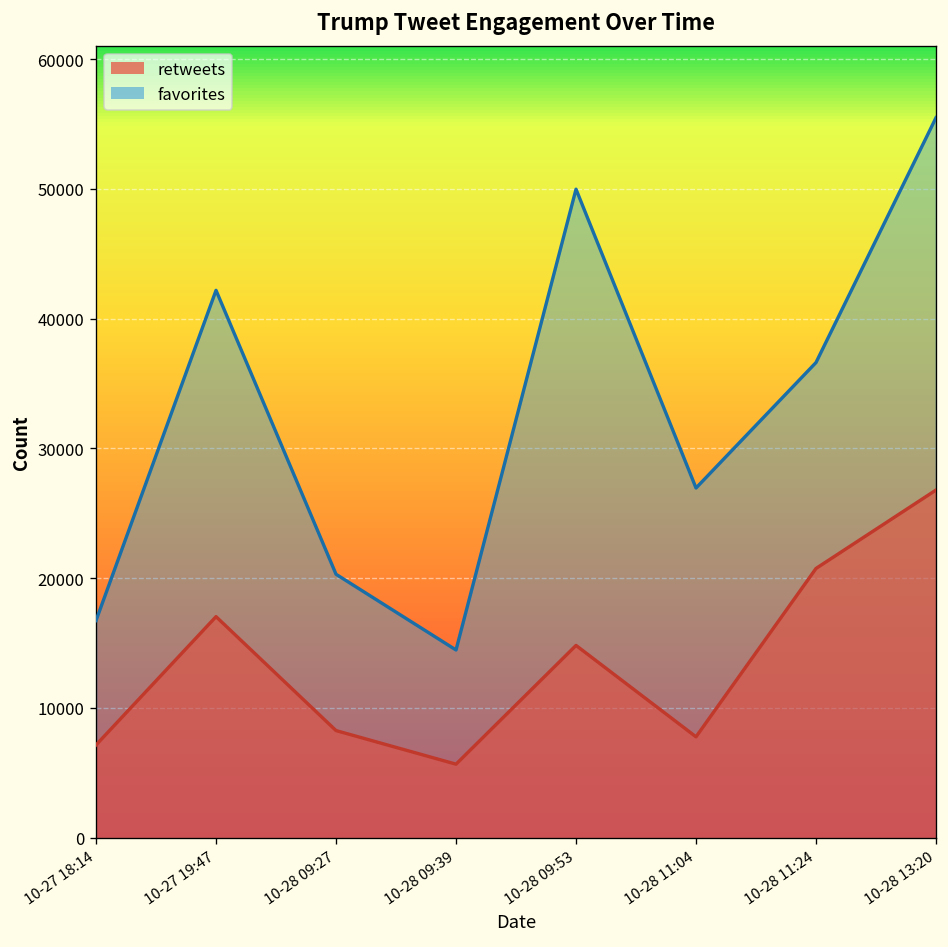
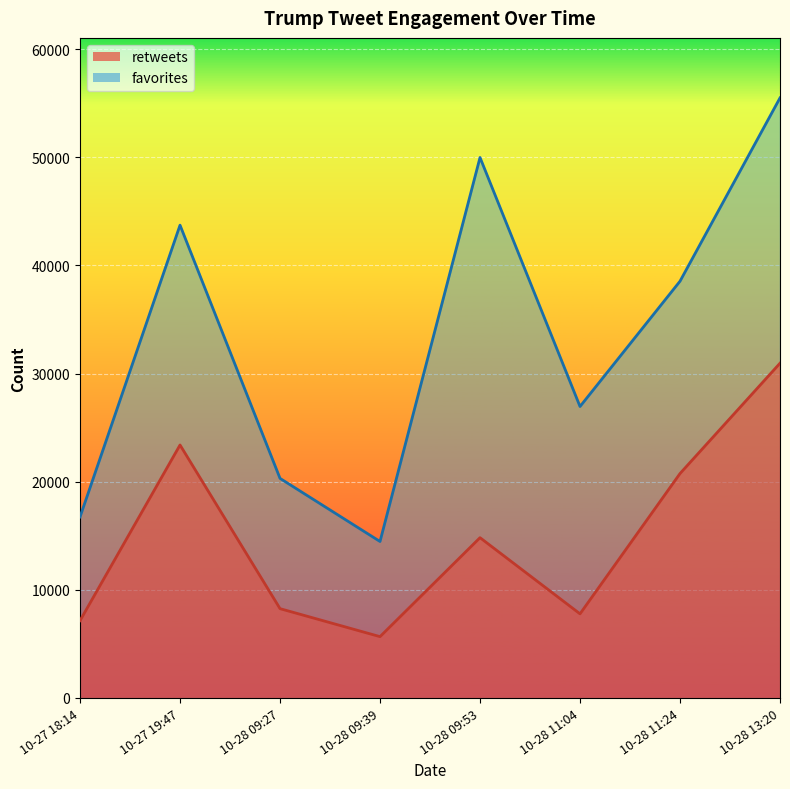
retweets, 10-27 19:47: 17000 -> 23400
favorites, 10-27 19:47: 42200 -> 43700
favorites, 10-28 11:24: 36600 -> 38500
retweets, 10-28 13:20: 26800 -> 31000
